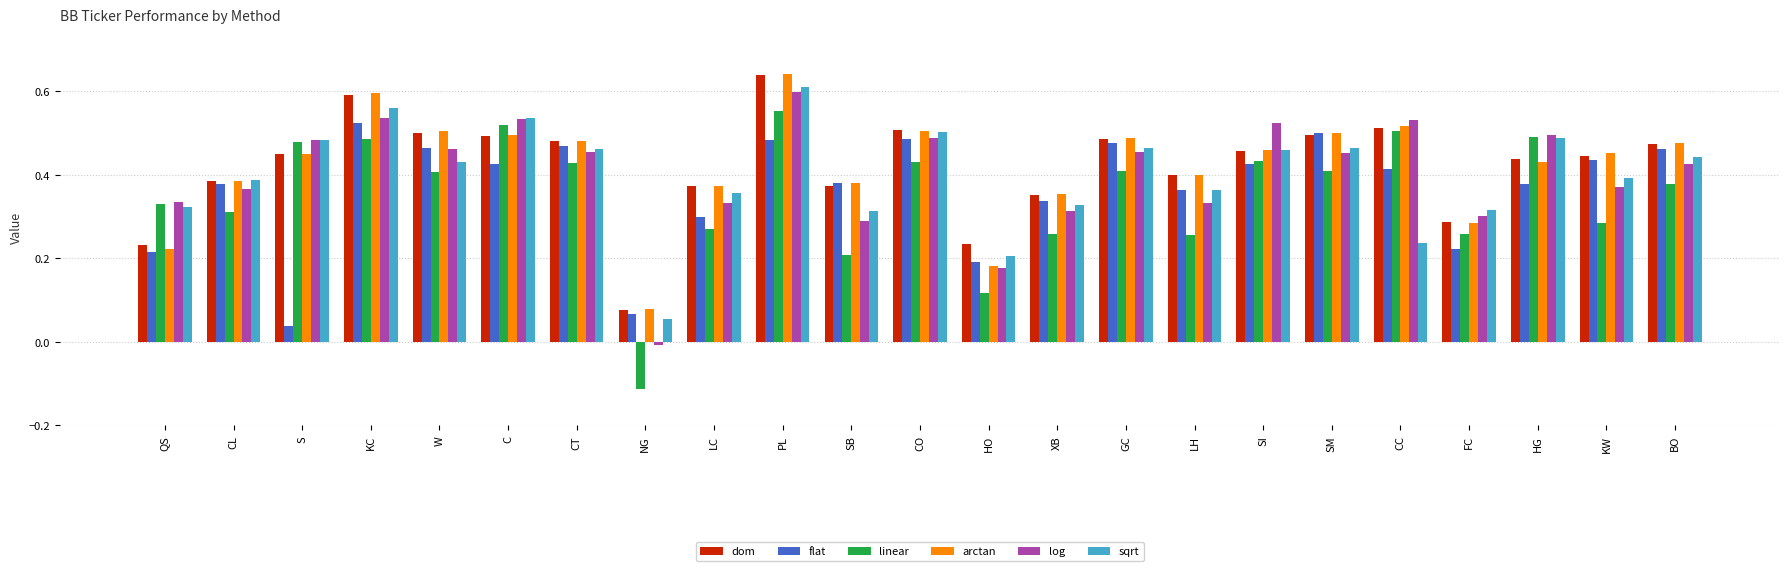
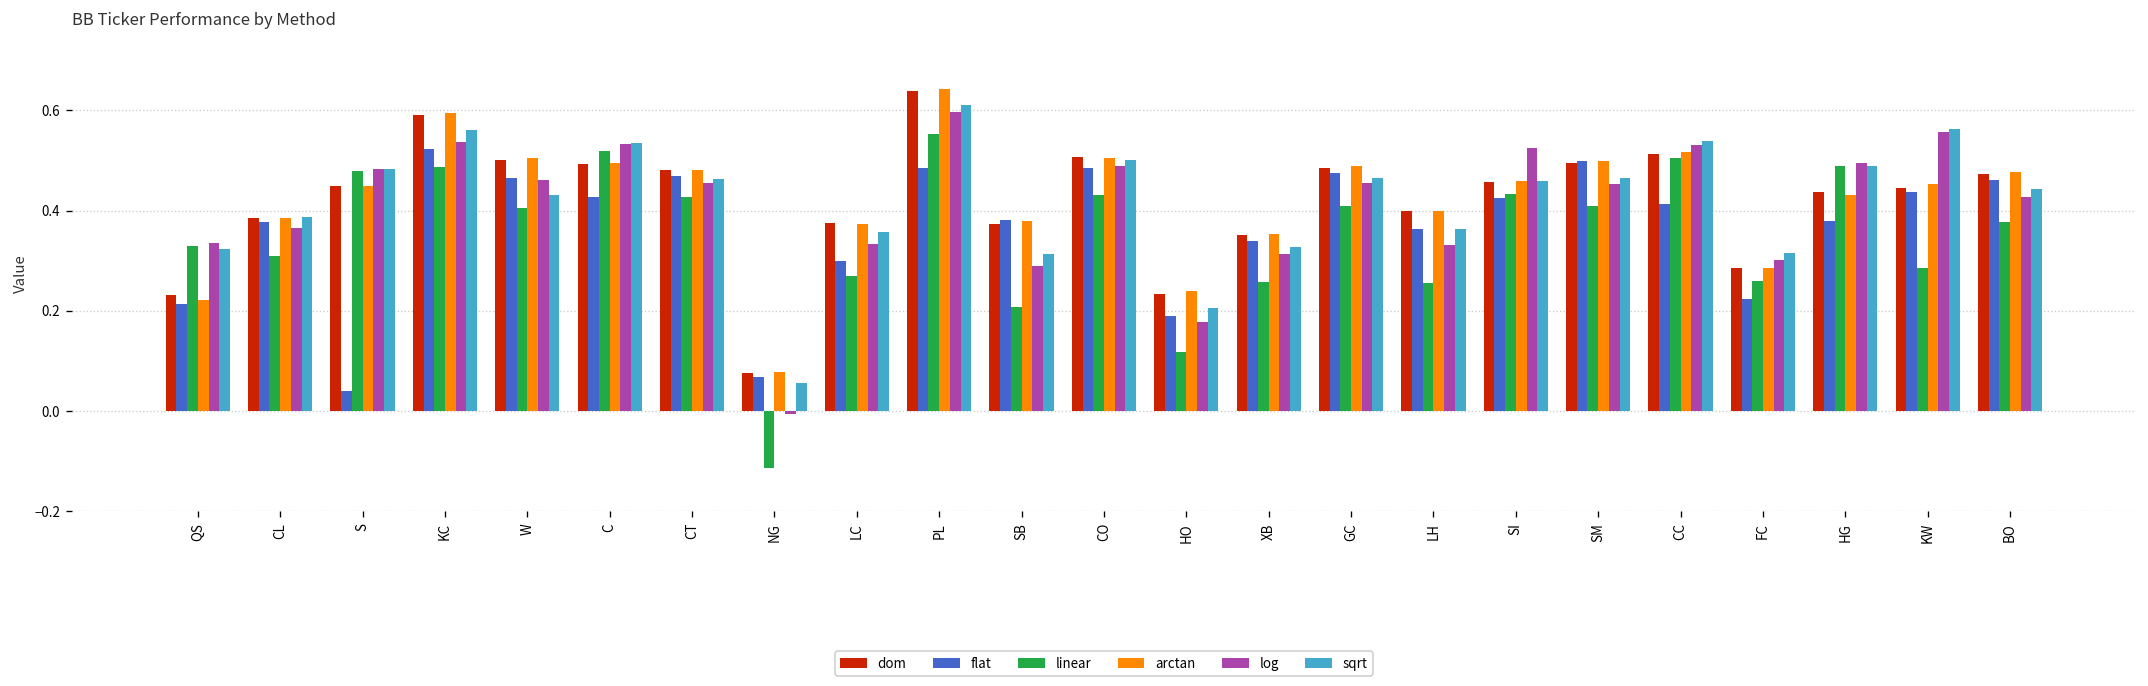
arctan, HO: 0.18 -> 0.24
sqrt, CC: 0.24 -> 0.54
log, KW: 0.37 -> 0.56
sqrt, KW: 0.39 -> 0.56
